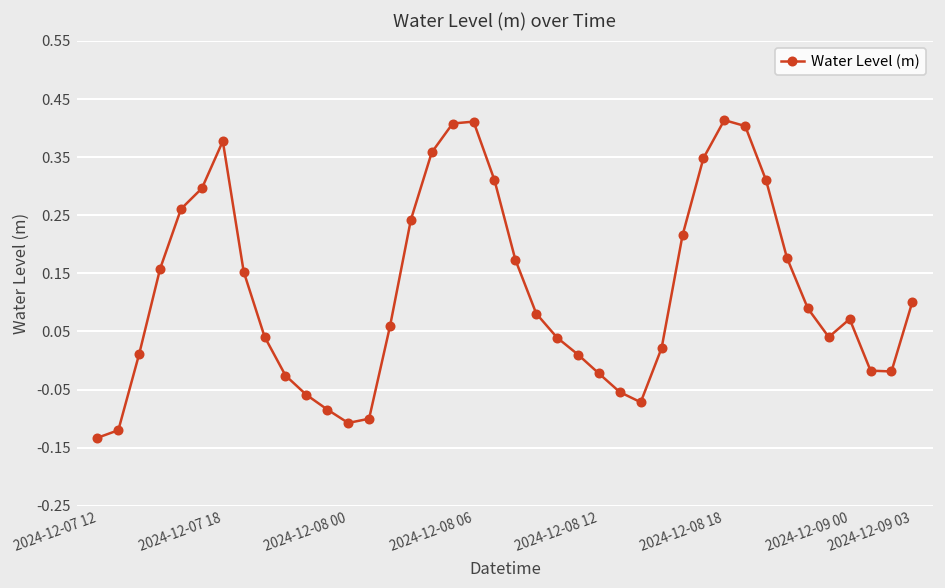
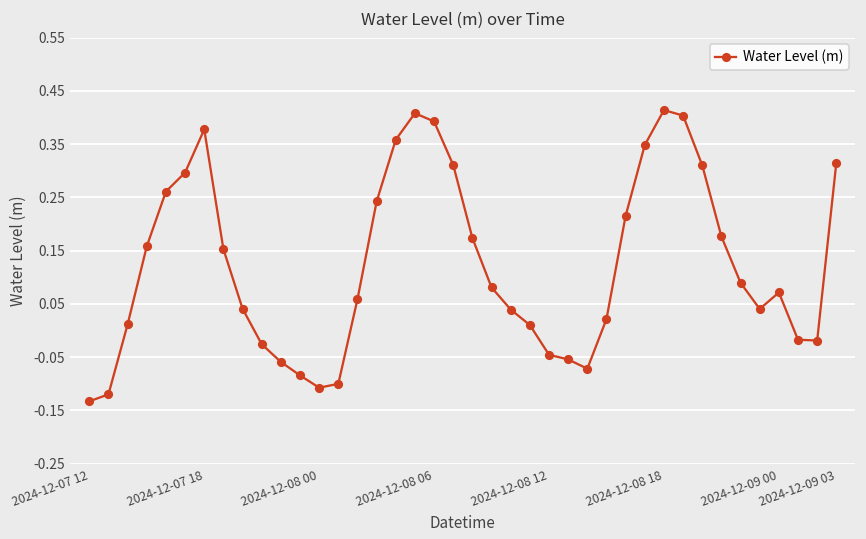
2024-12-08 06: 0.41 -> 0.39
2024-12-08 12: -0.02 -> -0.05
2024-12-09 03: 0.10 -> 0.31
